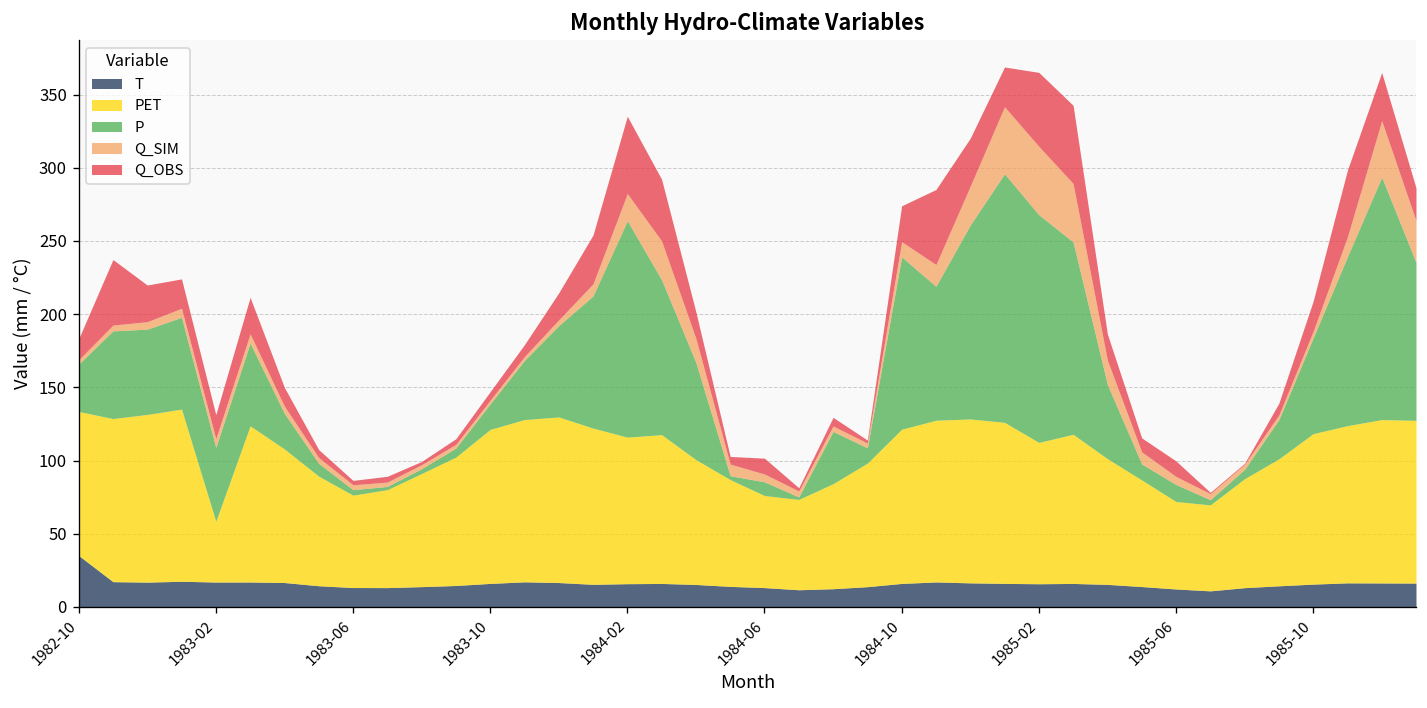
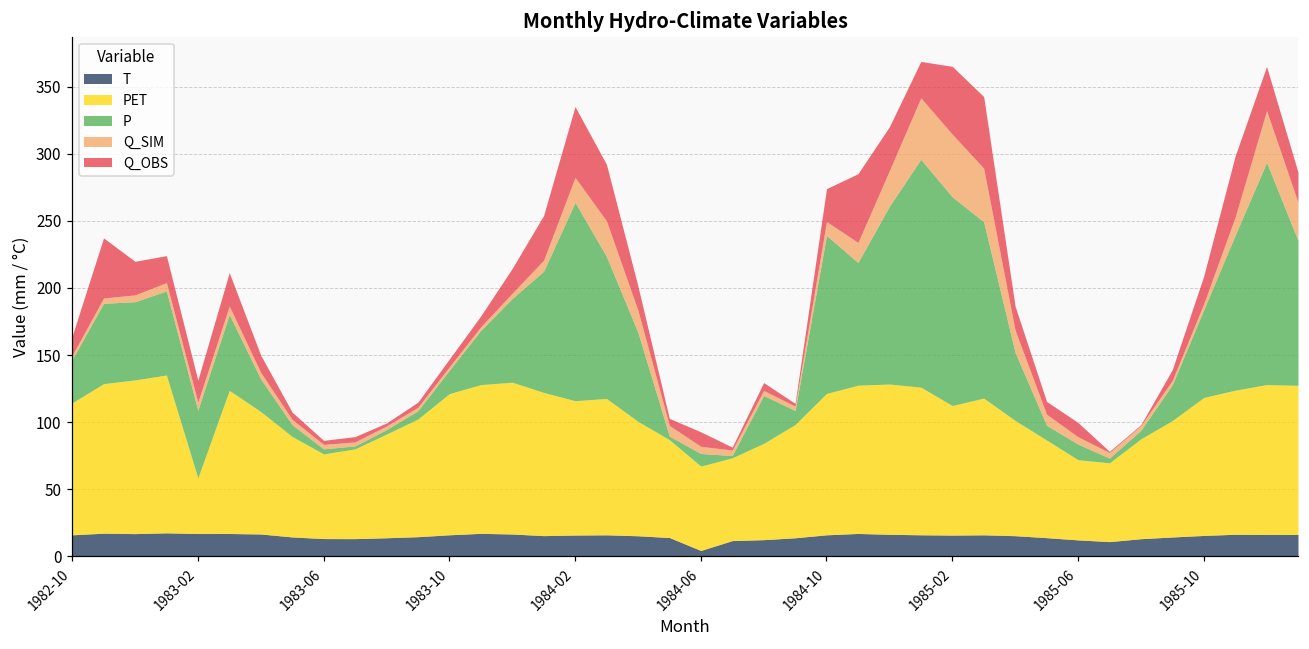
T, 1982-10: 35 -> 16
T, 1984-06: 13 -> 4
